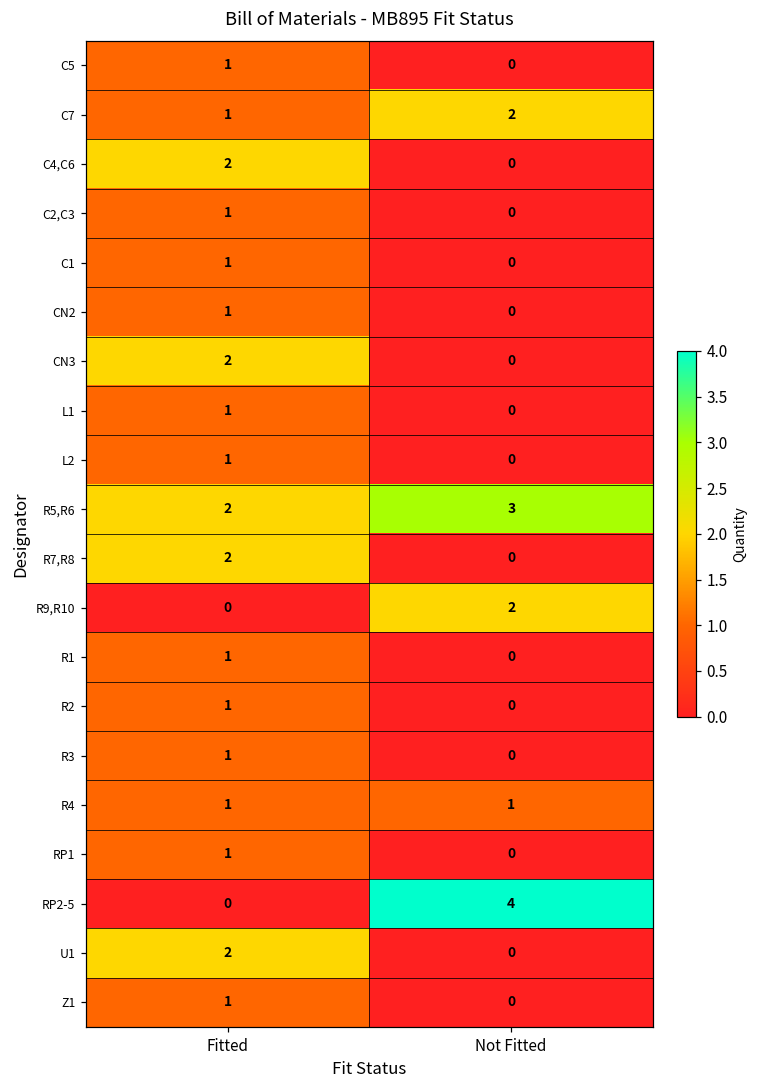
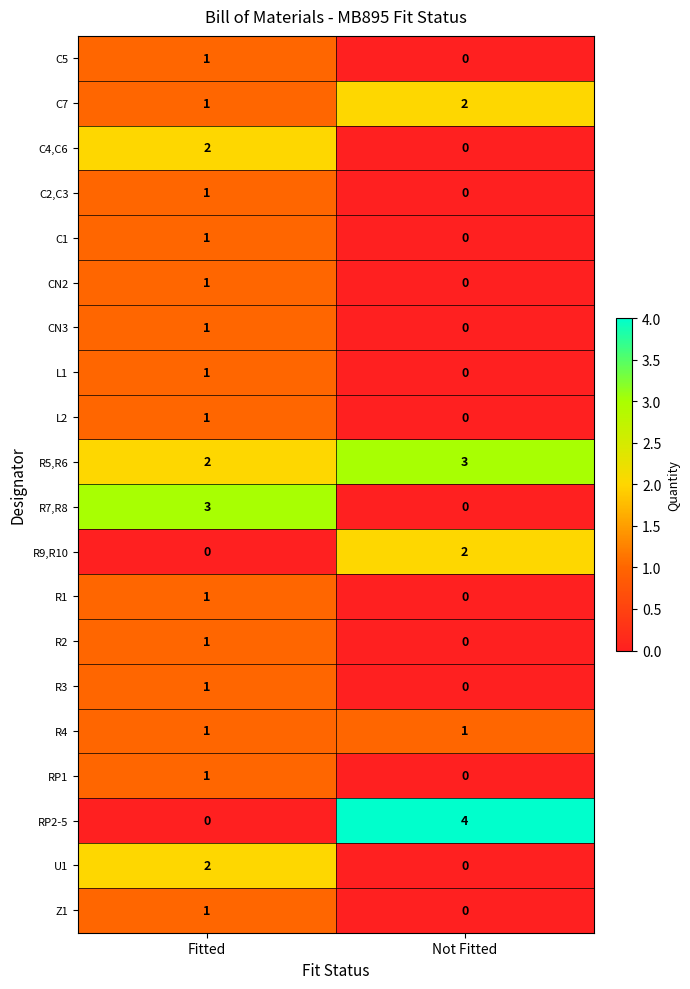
CN3, Fitted: 2 -> 1
R7,R8, Fitted: 2 -> 3
